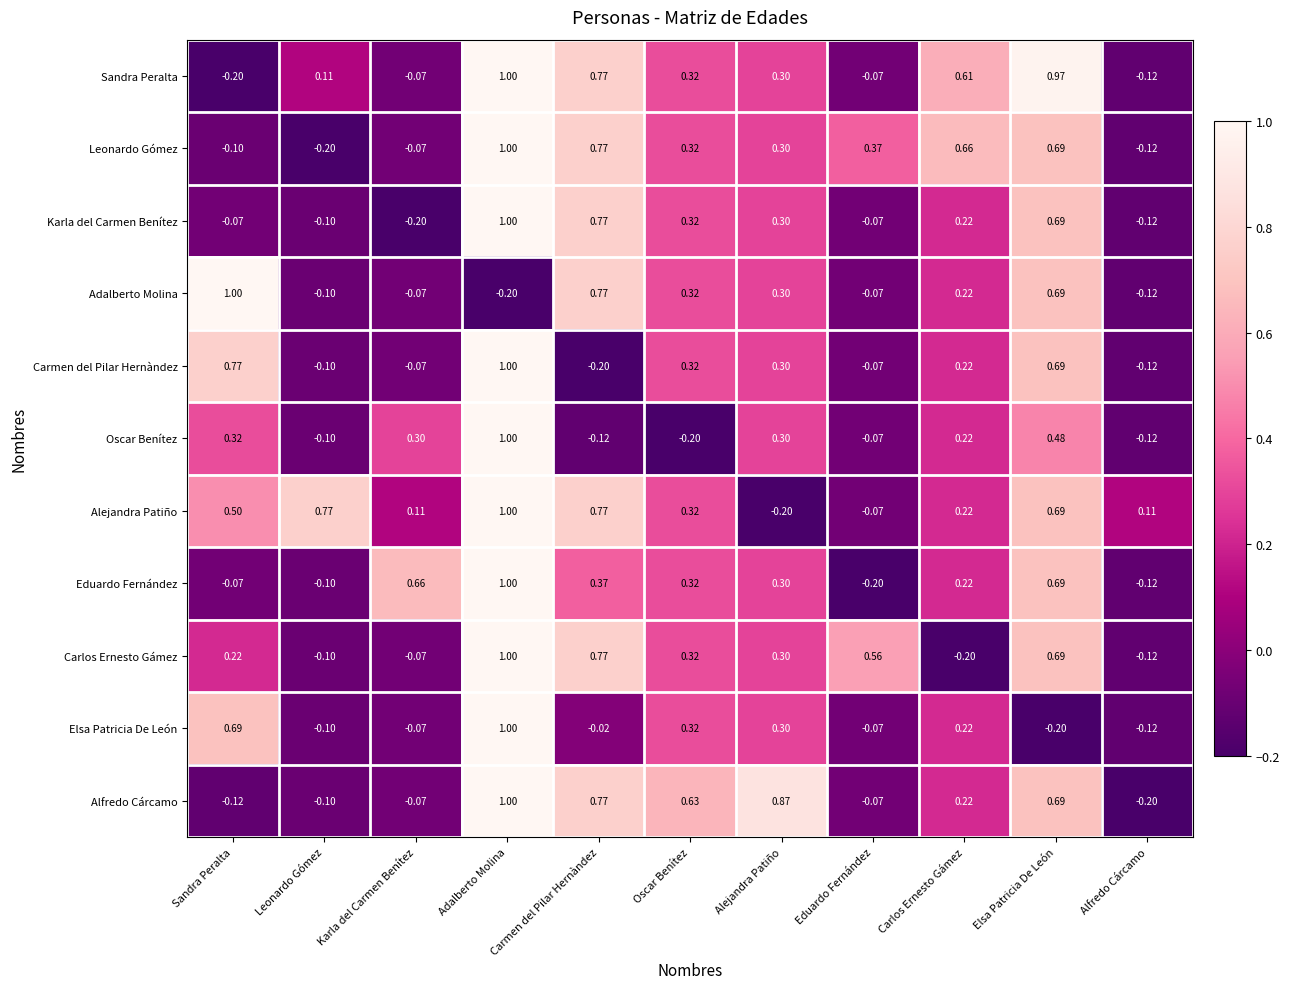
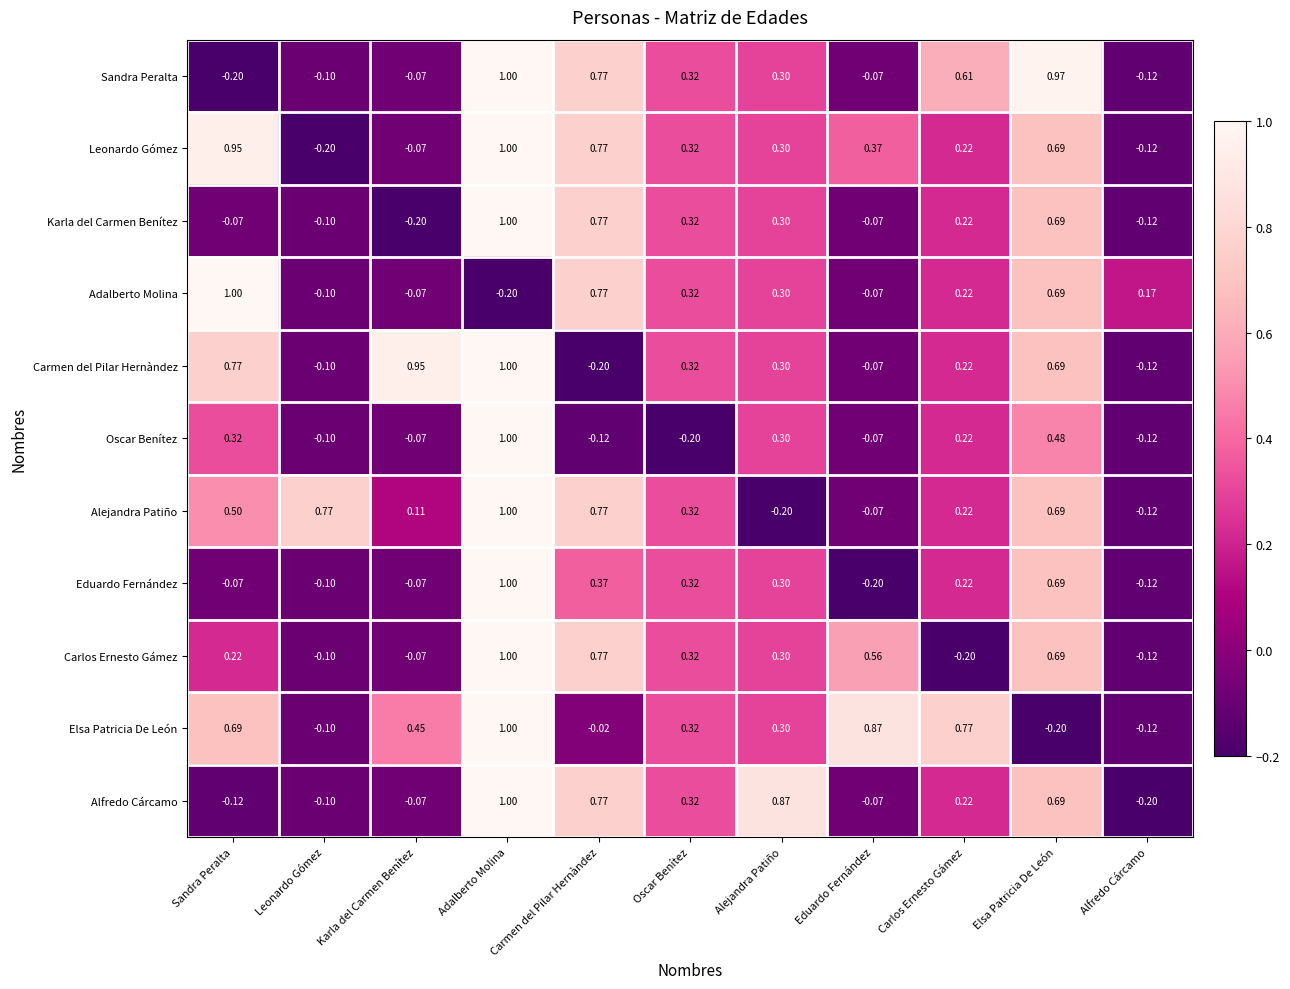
Sandra Peralta, Leonardo Gómez: 0.11 -> -0.10
Leonardo Gómez, Sandra Peralta: -0.10 -> 0.95
Leonardo Gómez, Carlos Ernesto Gámez: 0.66 -> 0.22
Adalberto Molina, Alfredo Cárcamo: -0.12 -> 0.17
Carmen del Pilar Hernàndez, Karla del Carmen Benítez: -0.07 -> 0.95
Oscar Benítez, Karla del Carmen Benítez: 0.30 -> -0.07
Alejandra Patiño, Alfredo Cárcamo: 0.11 -> -0.12
Eduardo Fernández, Karla del Carmen Benítez: 0.66 -> -0.07
Elsa Patricia De León, Karla del Carmen Benítez: -0.07 -> 0.45
Elsa Patricia De León, Eduardo Fernández: -0.07 -> 0.87
Elsa Patricia De León, Carlos Ernesto Gámez: 0.22 -> 0.77
Alfredo Cárcamo, Oscar Benítez: 0.63 -> 0.32
